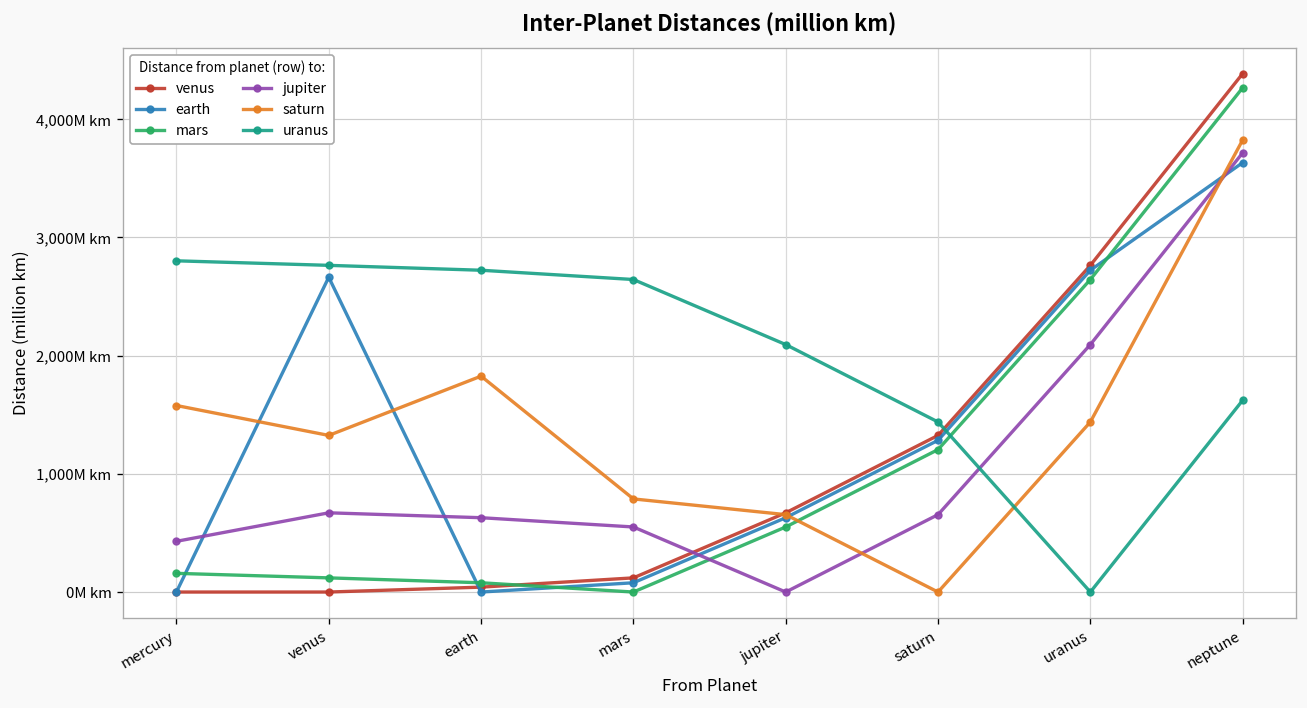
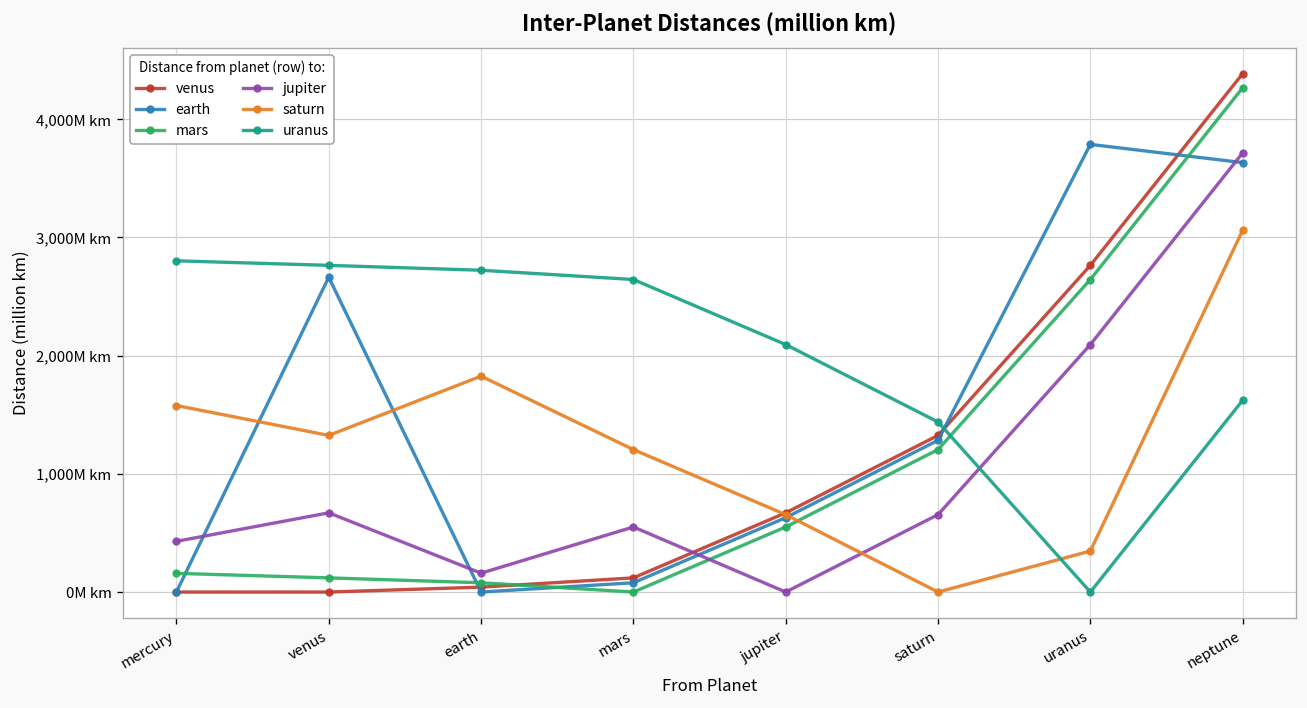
jupiter, earth: 600M km -> 200M km
saturn, mars: 800M km -> 1,200M km
earth, uranus: 2,700M km -> 3,800M km
saturn, uranus: 1,400M km -> 300M km
saturn, neptune: 3,800M km -> 3,100M km
